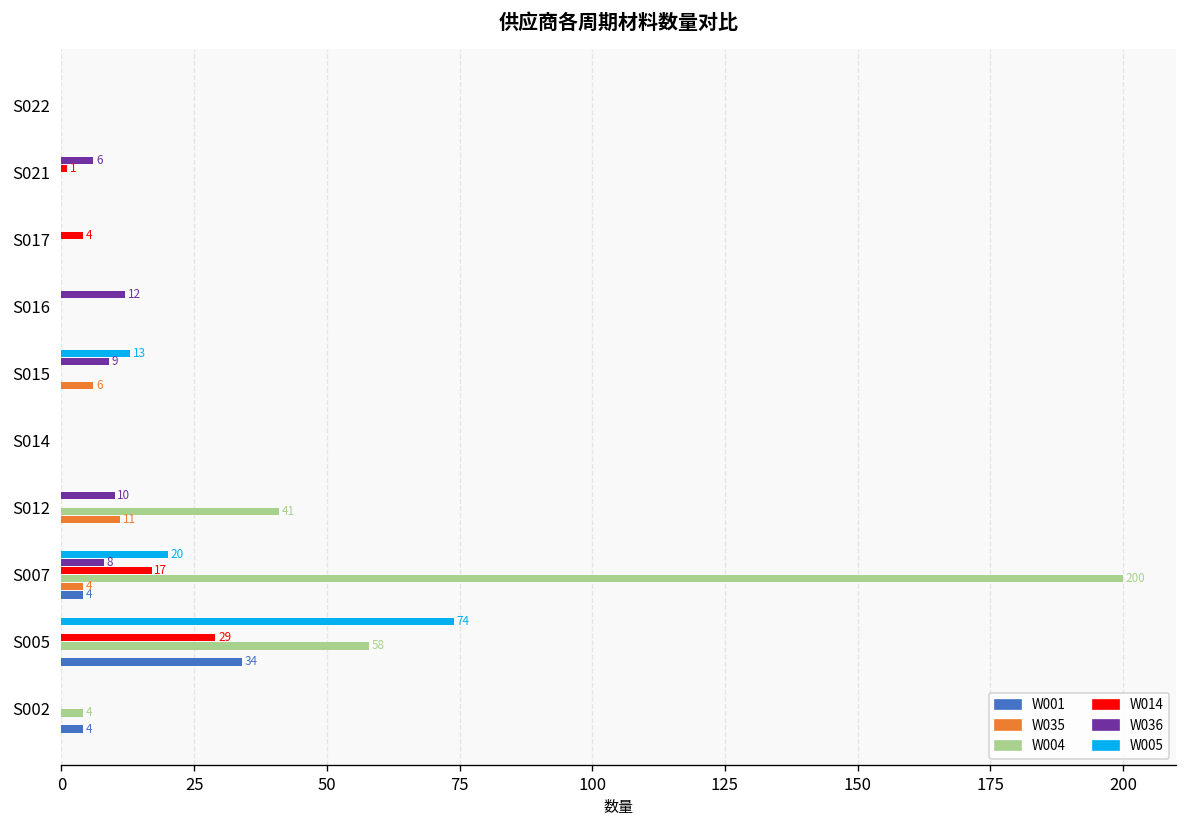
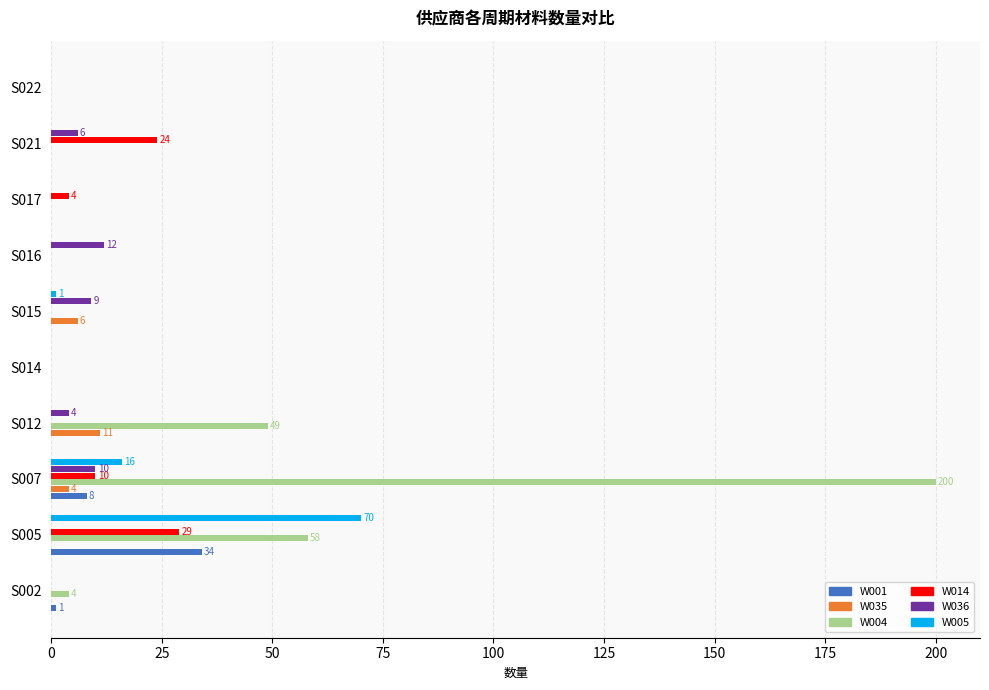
W014, S021: 1 -> 24
W005, S015: 13 -> 1
W036, S012: 10 -> 4
W004, S012: 41 -> 49
W005, S007: 20 -> 16
W036, S007: 8 -> 10
W014, S007: 17 -> 10
W001, S007: 4 -> 8
W005, S005: 74 -> 70
W001, S002: 4 -> 1
